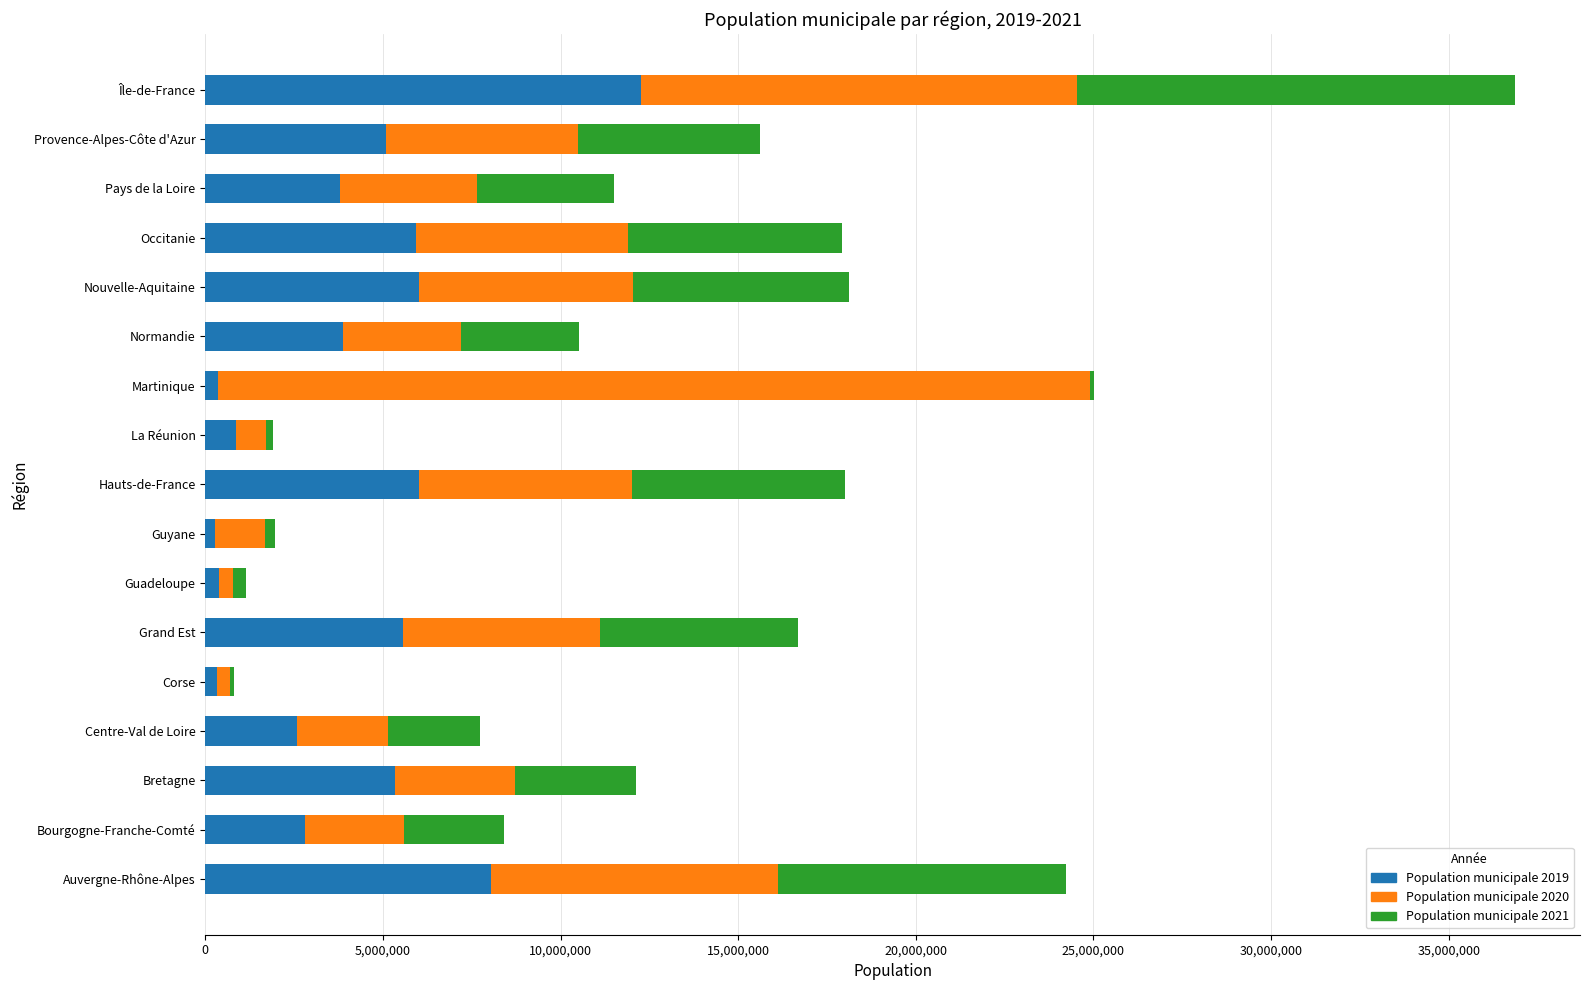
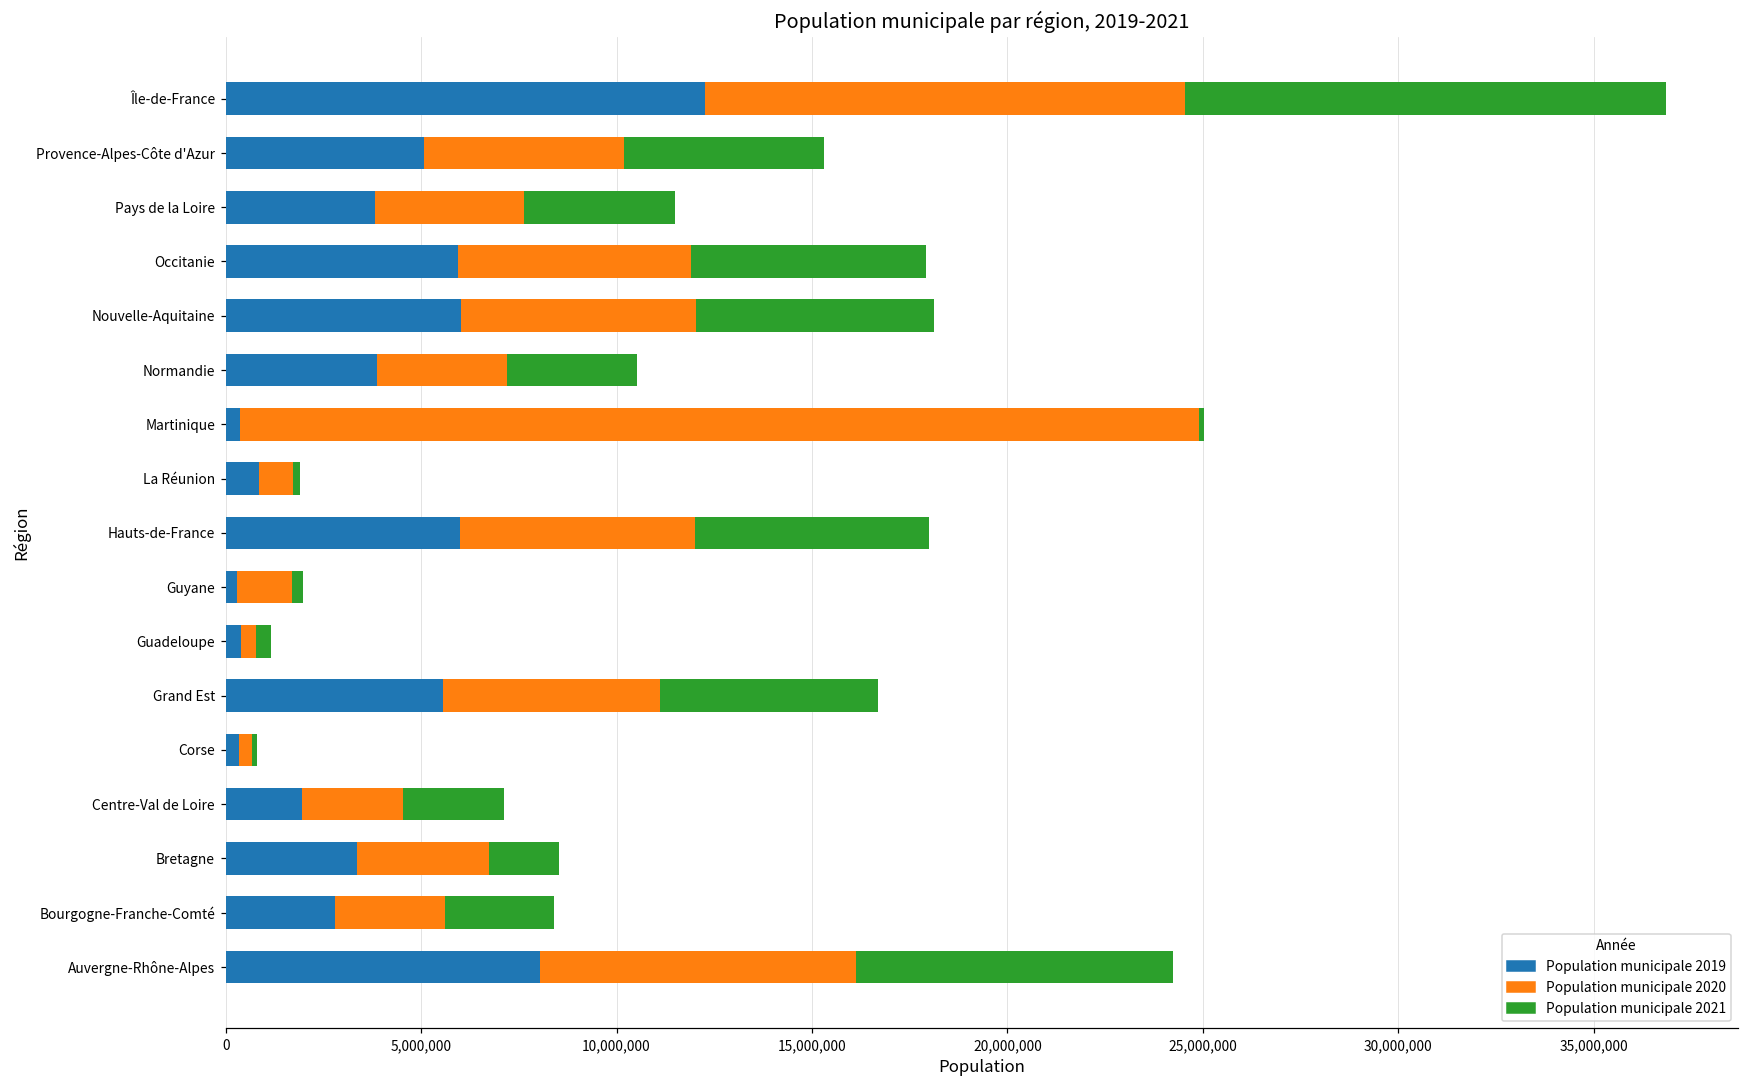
Population municipale 2020, Provence-Alpes-Côte d'Azur: 5,400,000 -> 5,100,000
Population municipale 2019, Centre-Val de Loire: 2,600,000 -> 2,000,000
Population municipale 2019, Bretagne: 5,300,000 -> 3,400,000
Population municipale 2021, Bretagne: 3,400,000 -> 1,800,000
